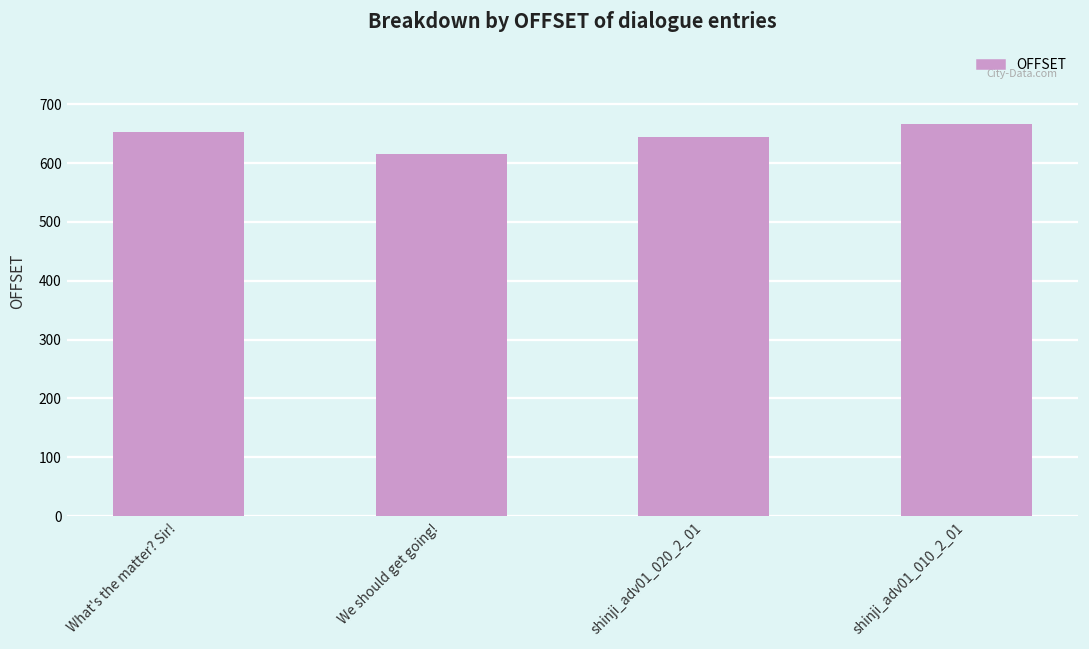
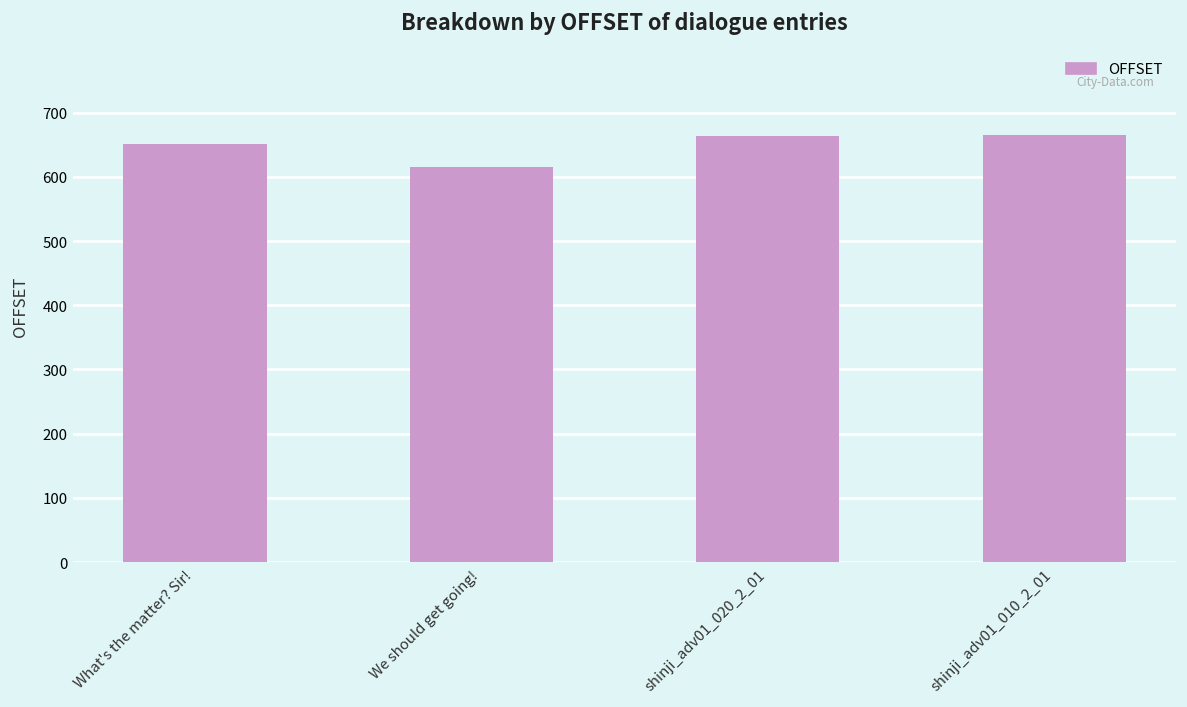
shinji_adv01_020_2_01: 640 -> 660
